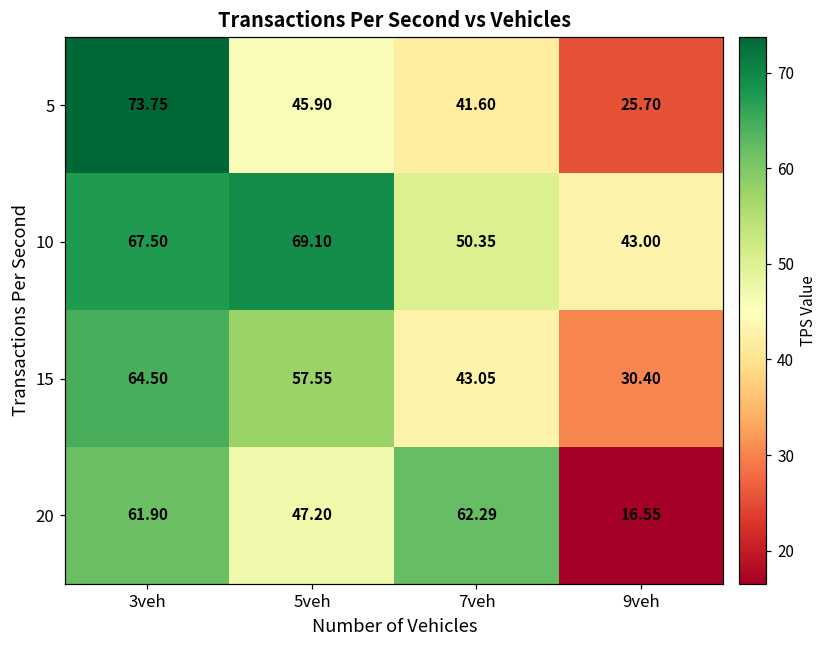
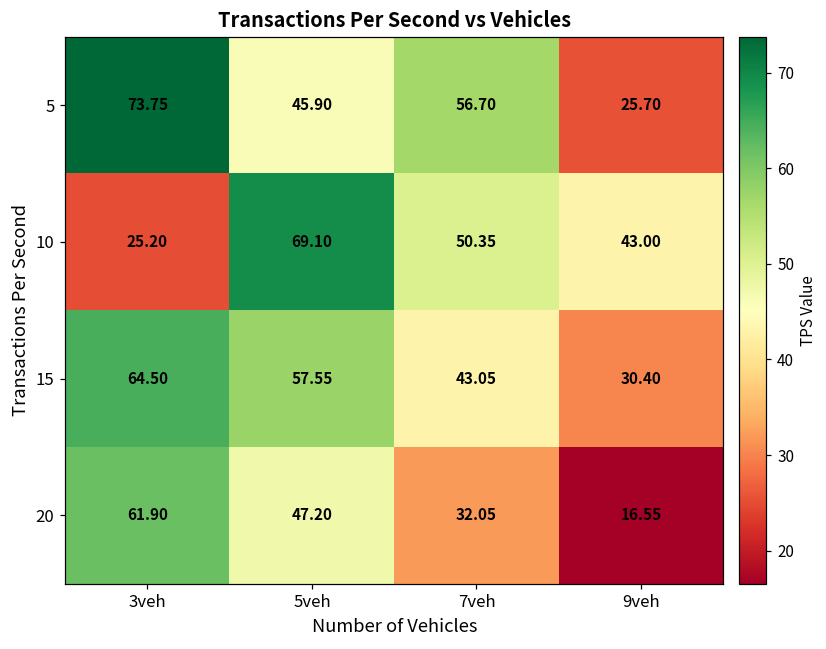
5, 7veh: 41.60 -> 56.70
10, 3veh: 67.50 -> 25.20
20, 7veh: 62.29 -> 32.05
